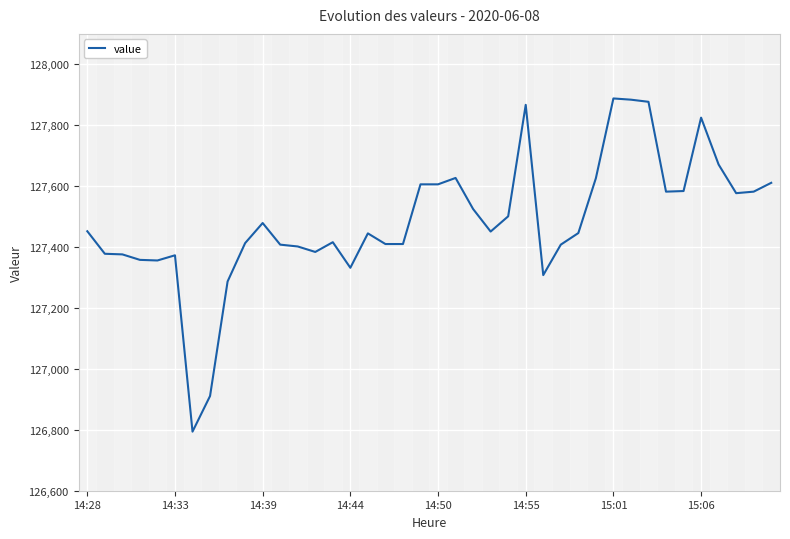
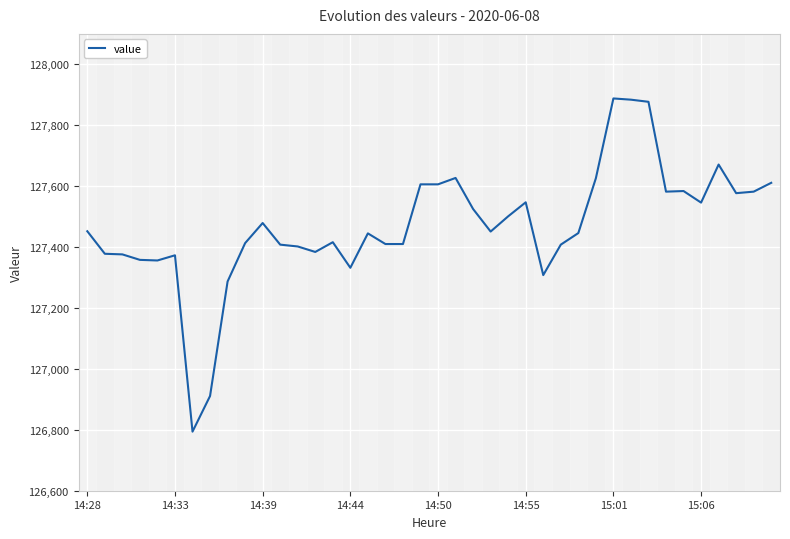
14:55: 127,870 -> 127,550
15:06: 127,830 -> 127,550
